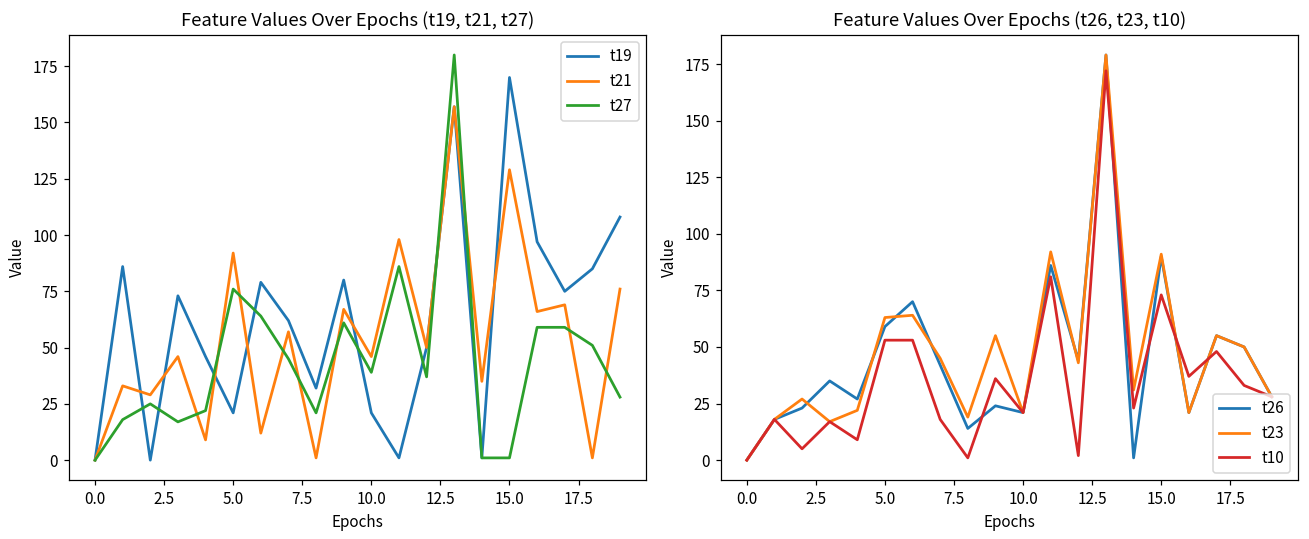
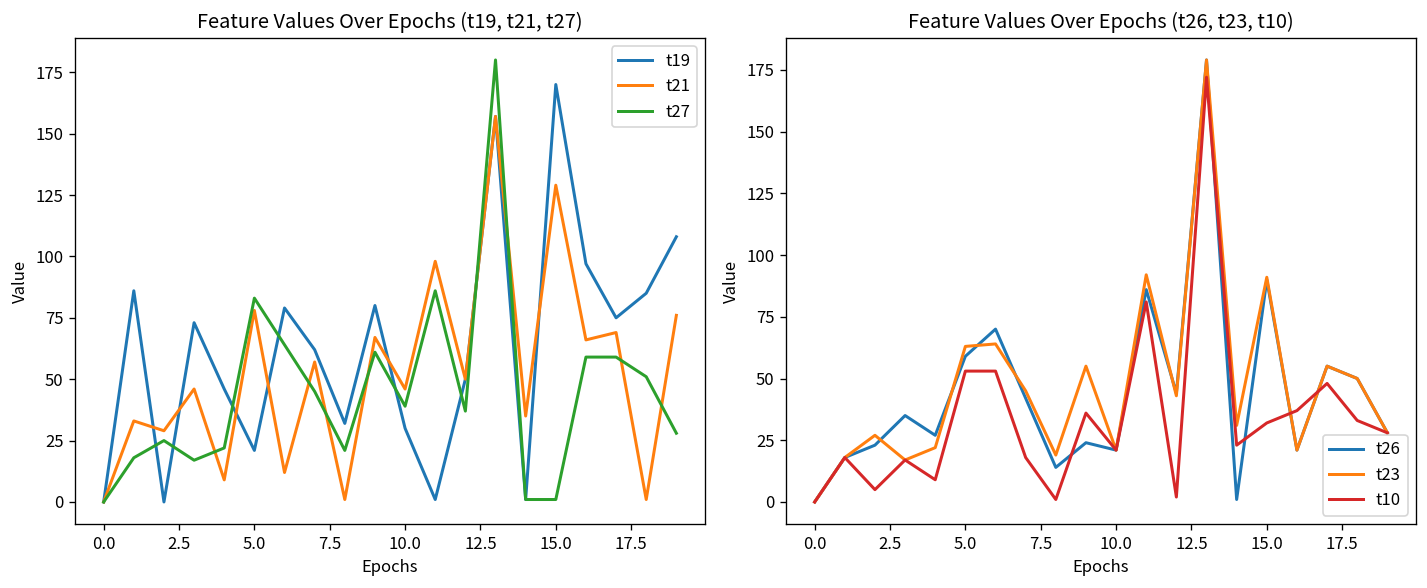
Feature Values Over Epochs (t19, t21, t27), t21, 5.0: 92 -> 78
Feature Values Over Epochs (t19, t21, t27), t27, 5.0: 76 -> 83
Feature Values Over Epochs (t19, t21, t27), t19, 10.0: 21 -> 30
Feature Values Over Epochs (t26, t23, t10), t10, 15.0: 73 -> 32
